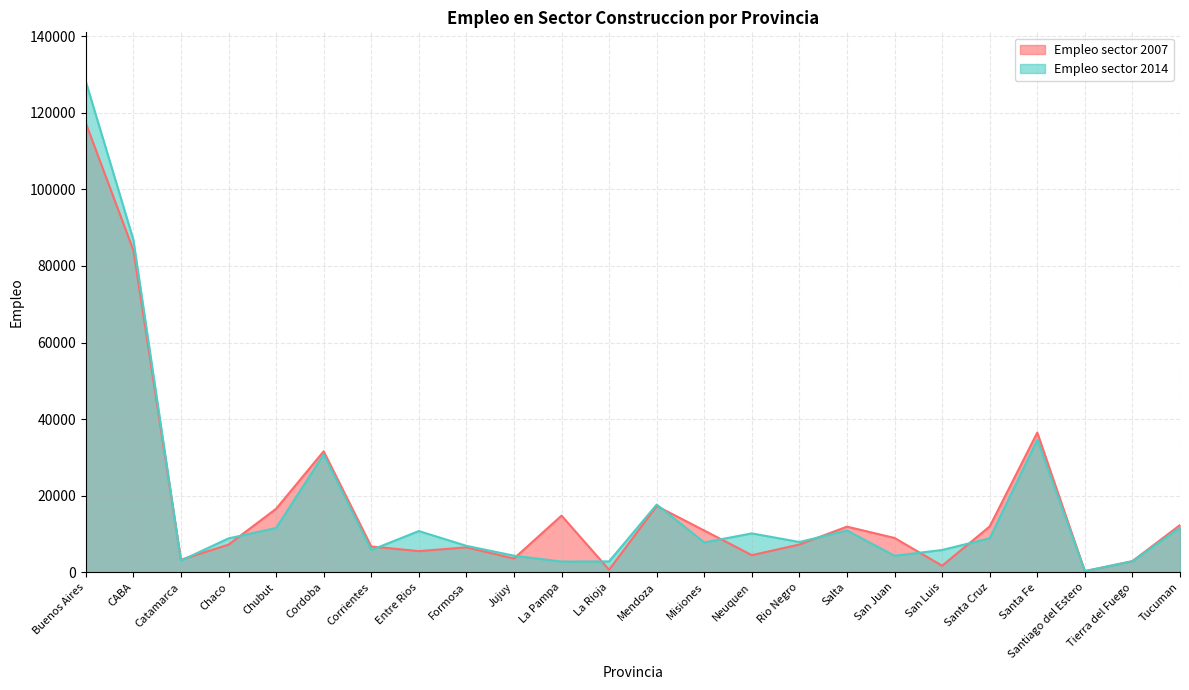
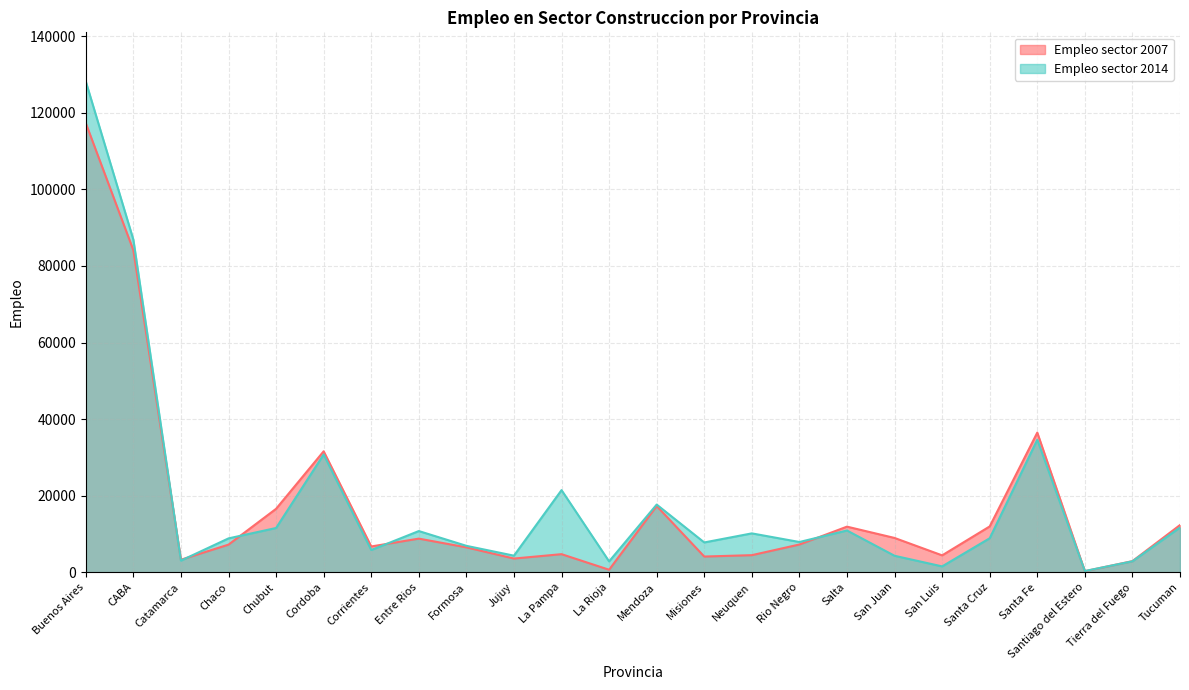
Empleo sector 2007, Entre Rios: 6000 -> 9000
Empleo sector 2007, La Pampa: 15000 -> 5000
Empleo sector 2014, La Pampa: 3000 -> 21000
Empleo sector 2007, Misiones: 11000 -> 4000
Empleo sector 2007, San Luis: 2000 -> 4000
Empleo sector 2014, San Luis: 6000 -> 2000
